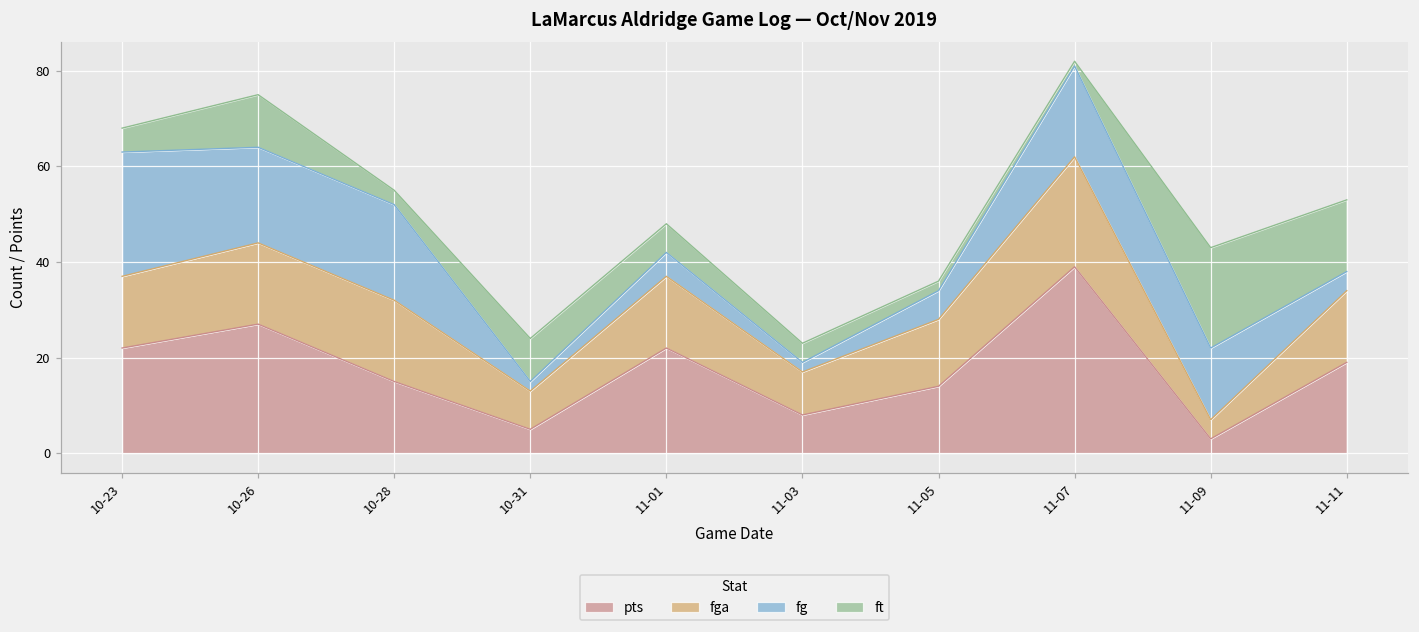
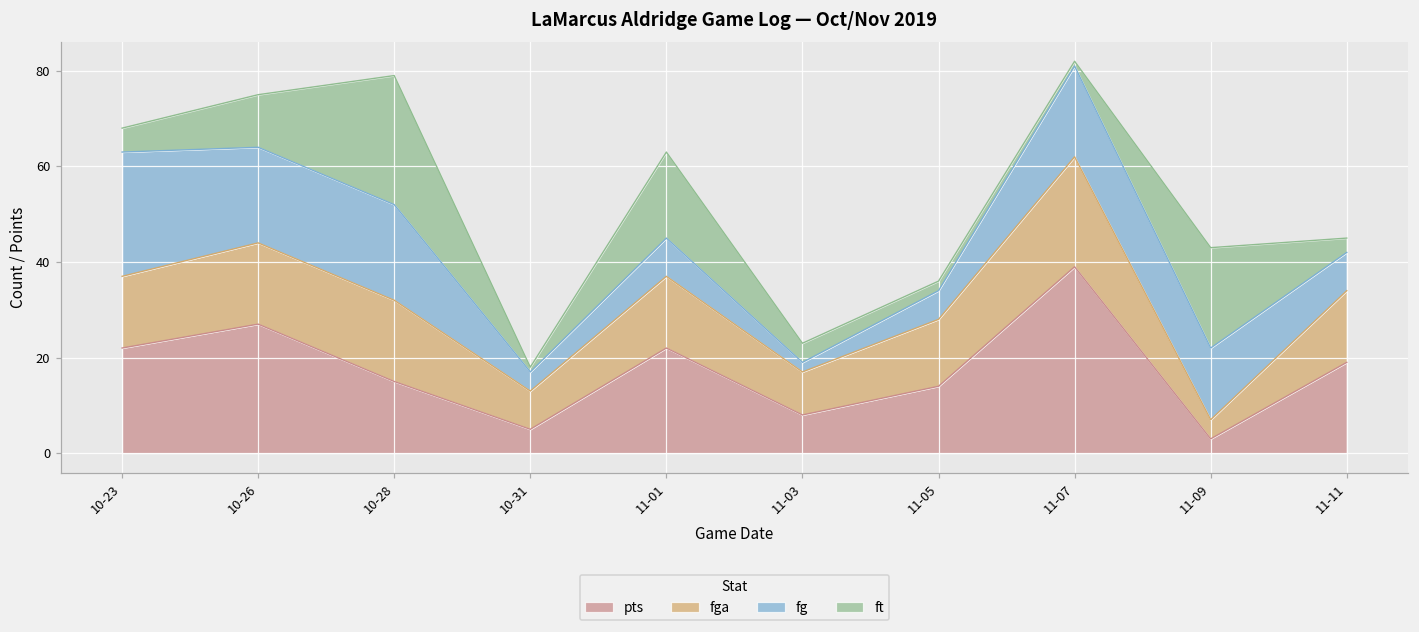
ft, 10-28: 3 -> 27
fg, 10-31: 2 -> 4
ft, 10-31: 9 -> 1
fg, 11-01: 5 -> 8
ft, 11-01: 6 -> 18
fg, 11-11: 4 -> 8
ft, 11-11: 15 -> 3
